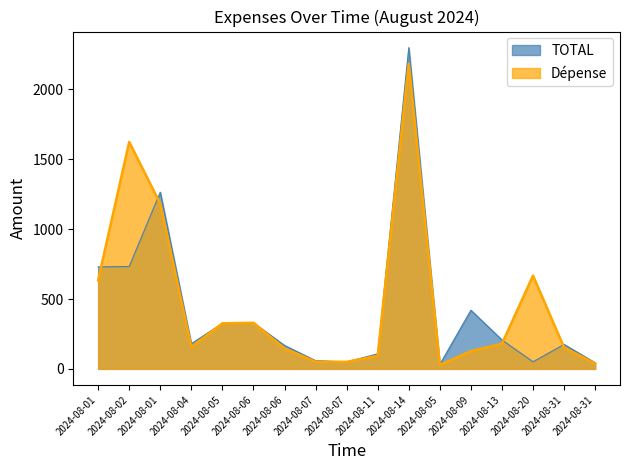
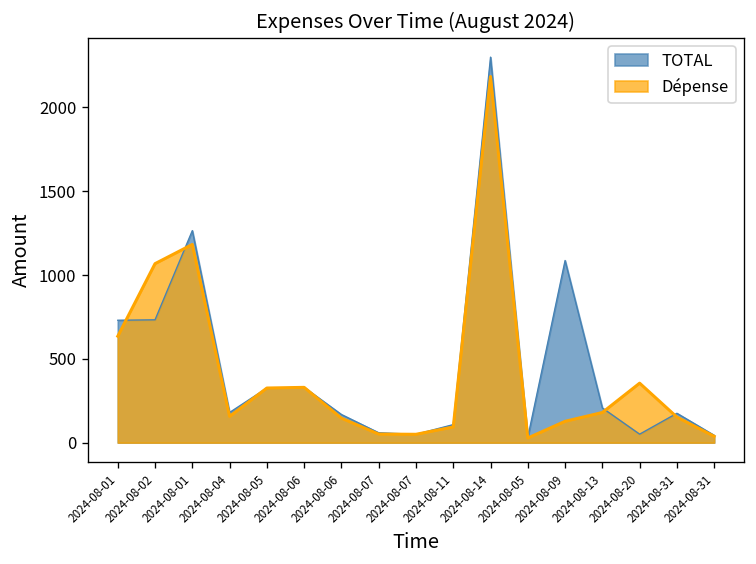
Dépense, 2024-08-02: 1620 -> 1070
TOTAL, 2024-08-09: 420 -> 1090
Dépense, 2024-08-20: 670 -> 360
